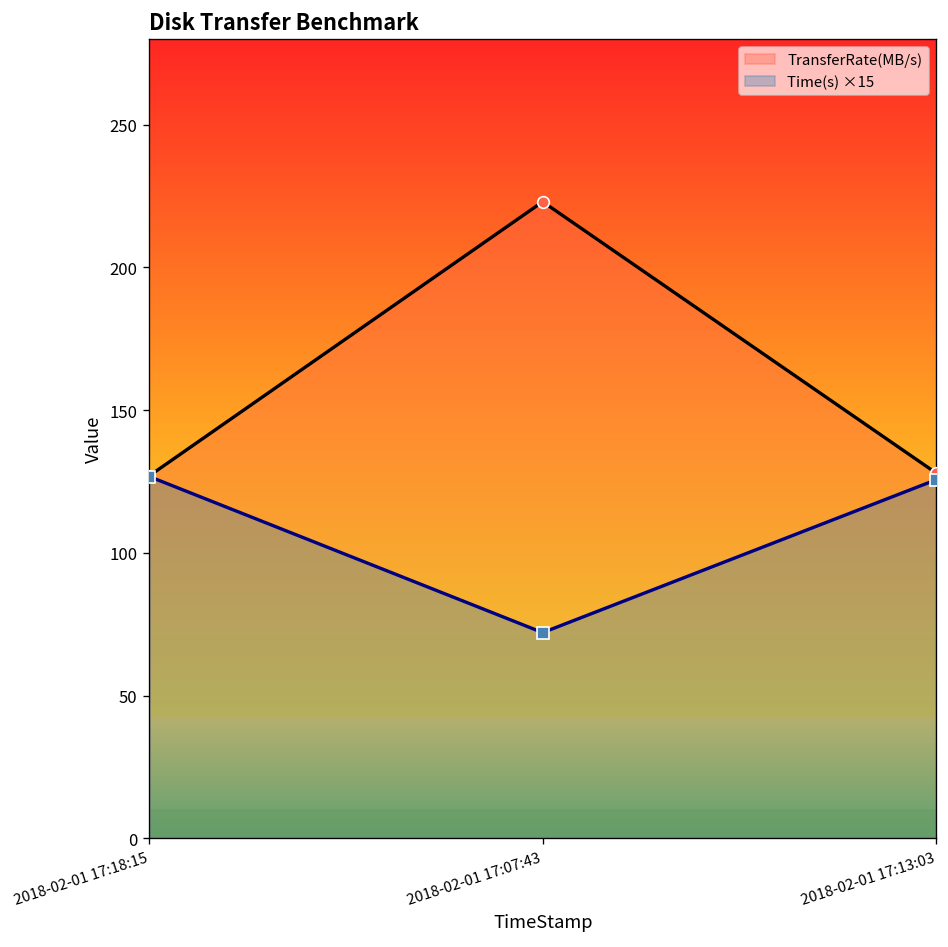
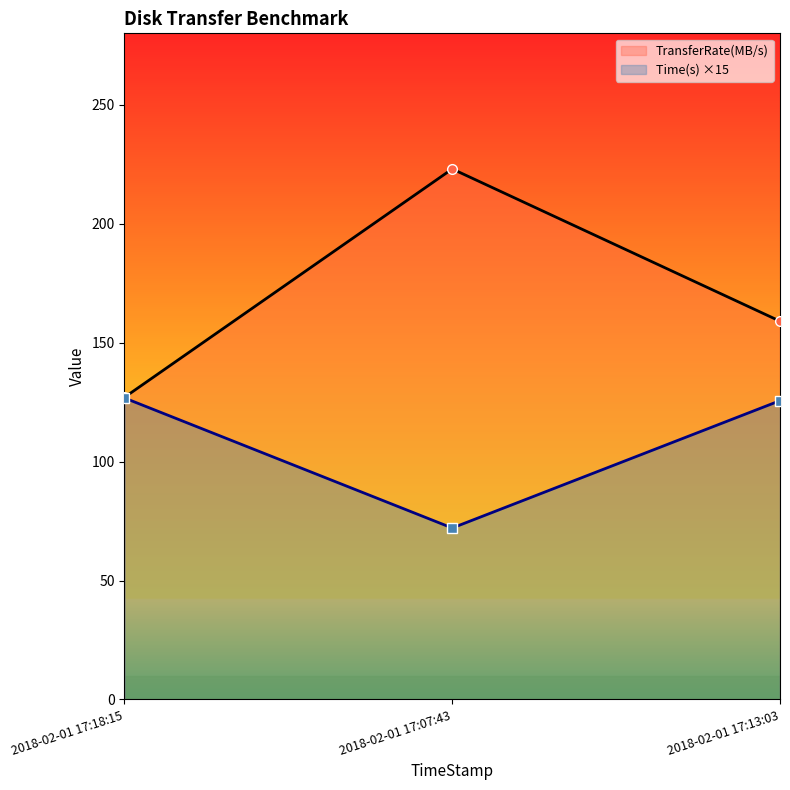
TransferRate(MB/s), 2018-02-01 17:13:03: 128 -> 159
